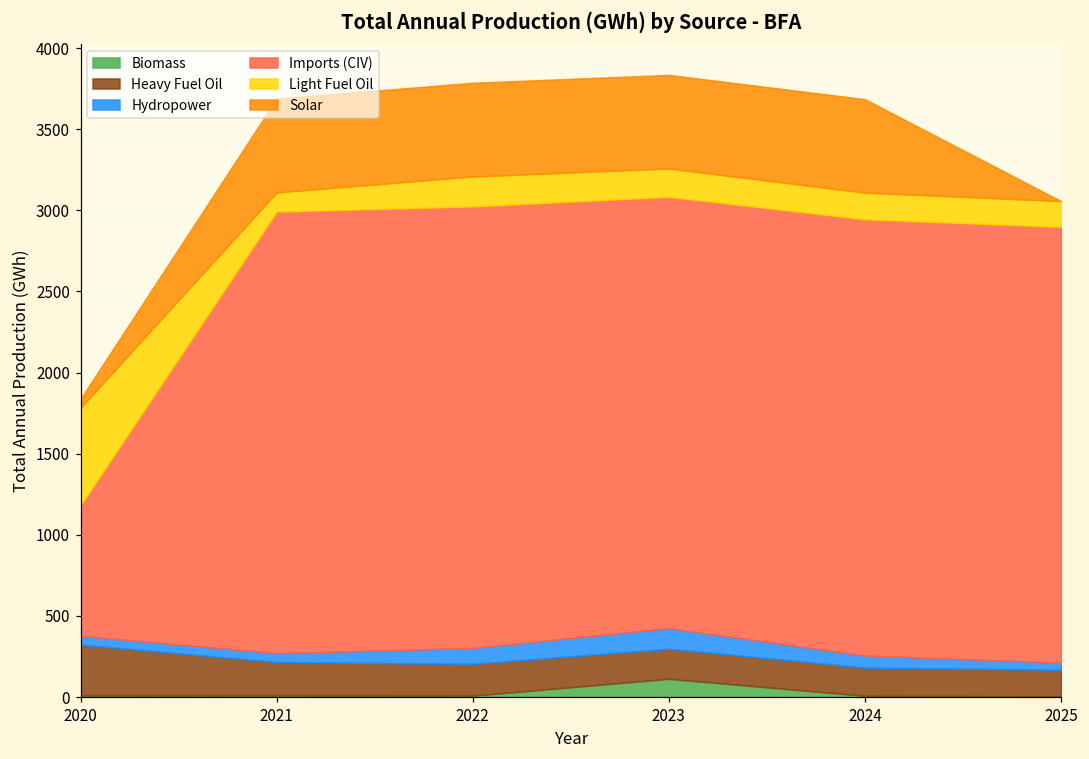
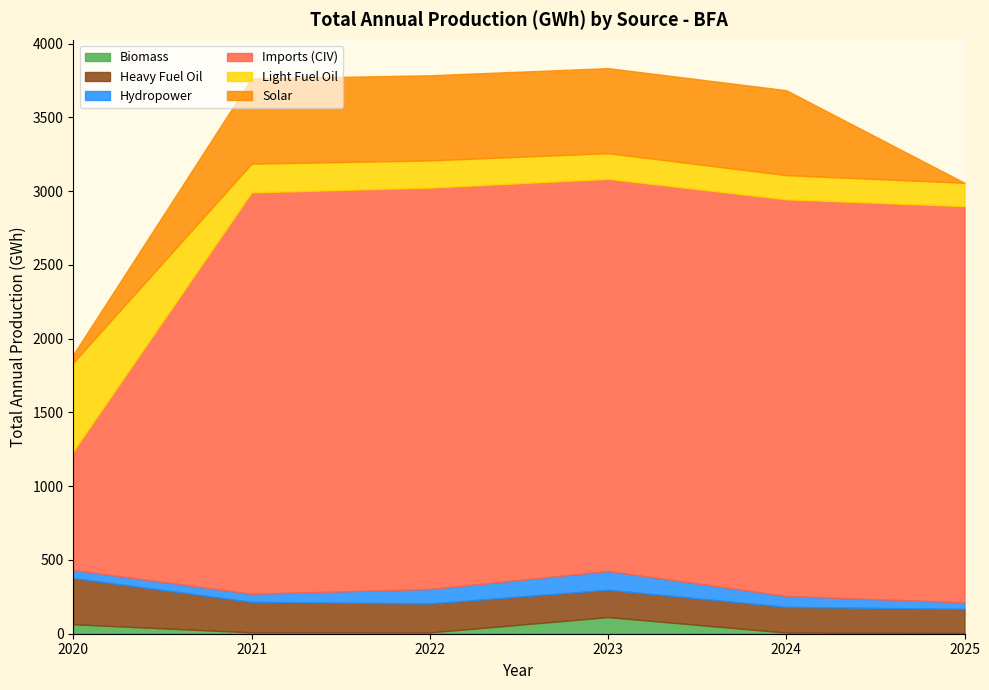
Biomass, 2020: 10 -> 60
Light Fuel Oil, 2021: 120 -> 190
